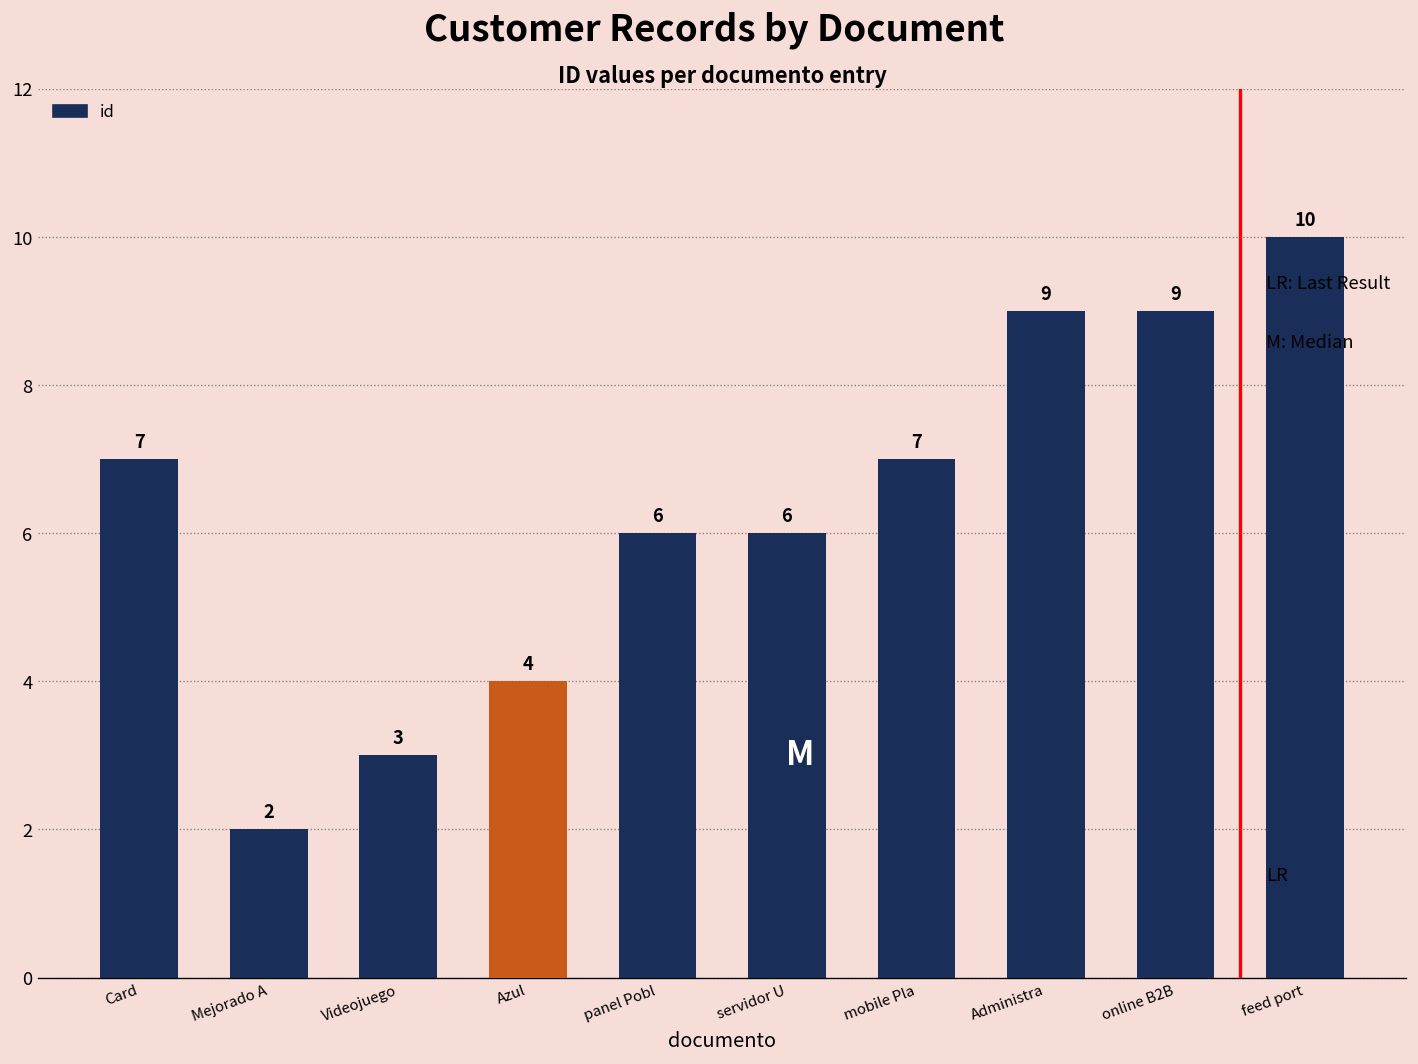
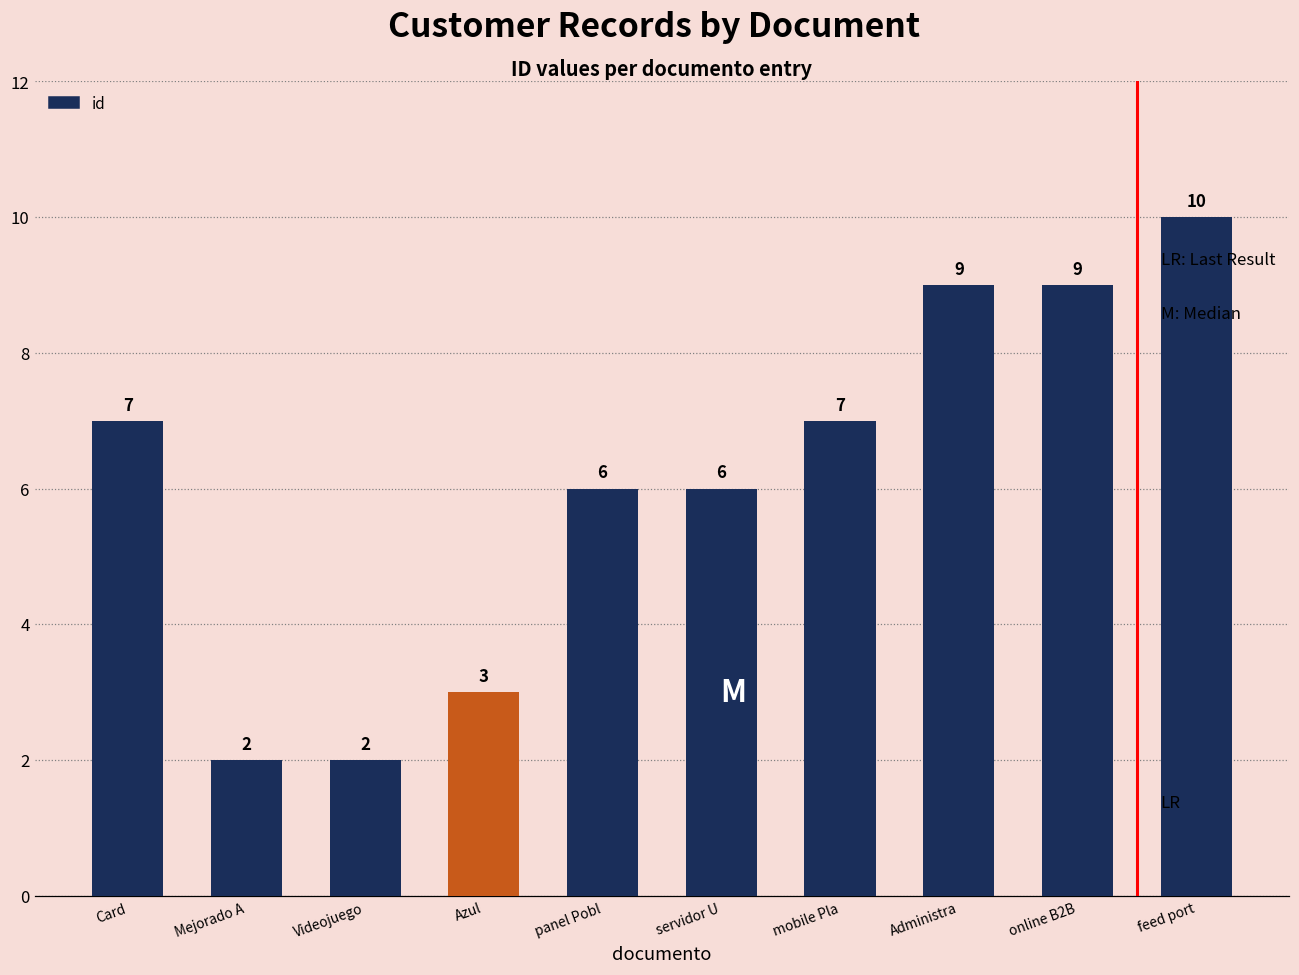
Videojuego: 3 -> 2
Azul: 4 -> 3
